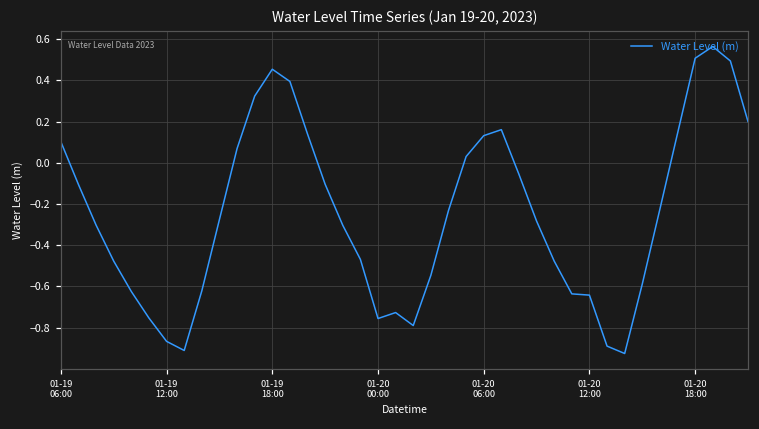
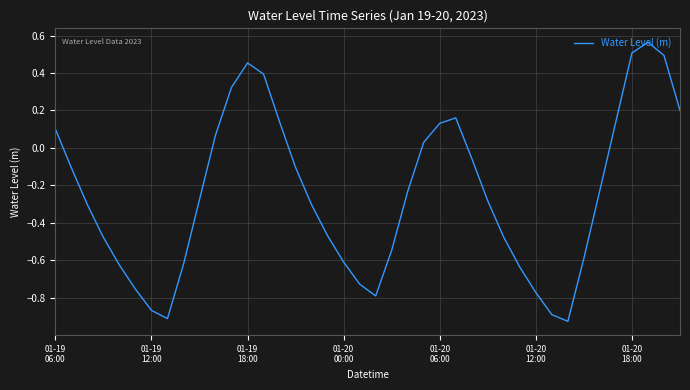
01-20 00:00: -0.76 -> -0.61
01-20 12:00: -0.64 -> -0.77
